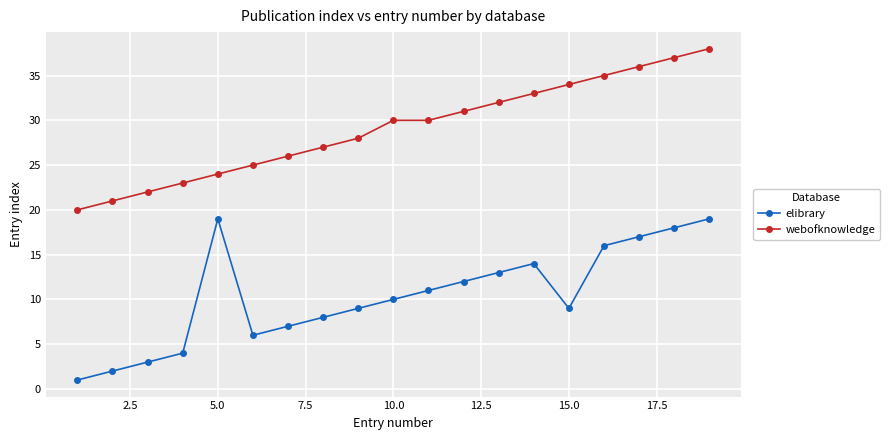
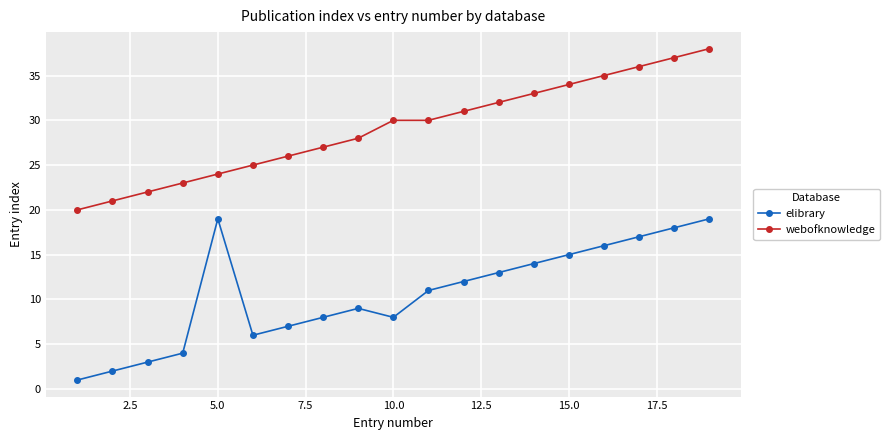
elibrary, 10.0: 10 -> 8
elibrary, 15.0: 9 -> 15
